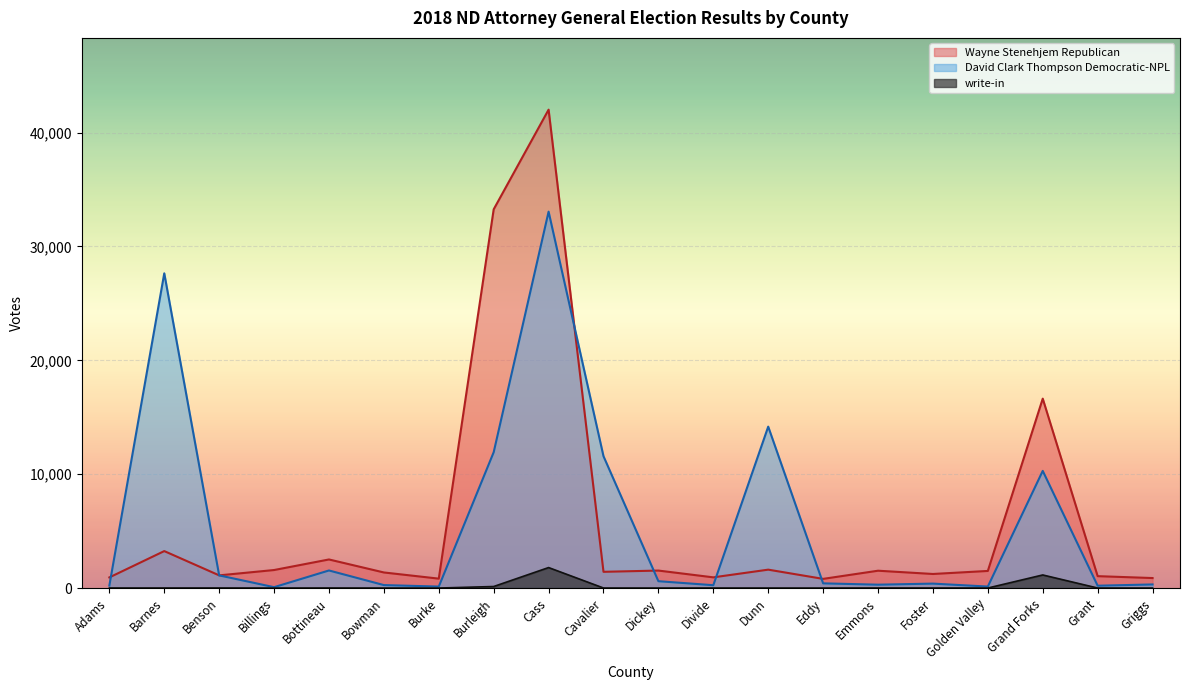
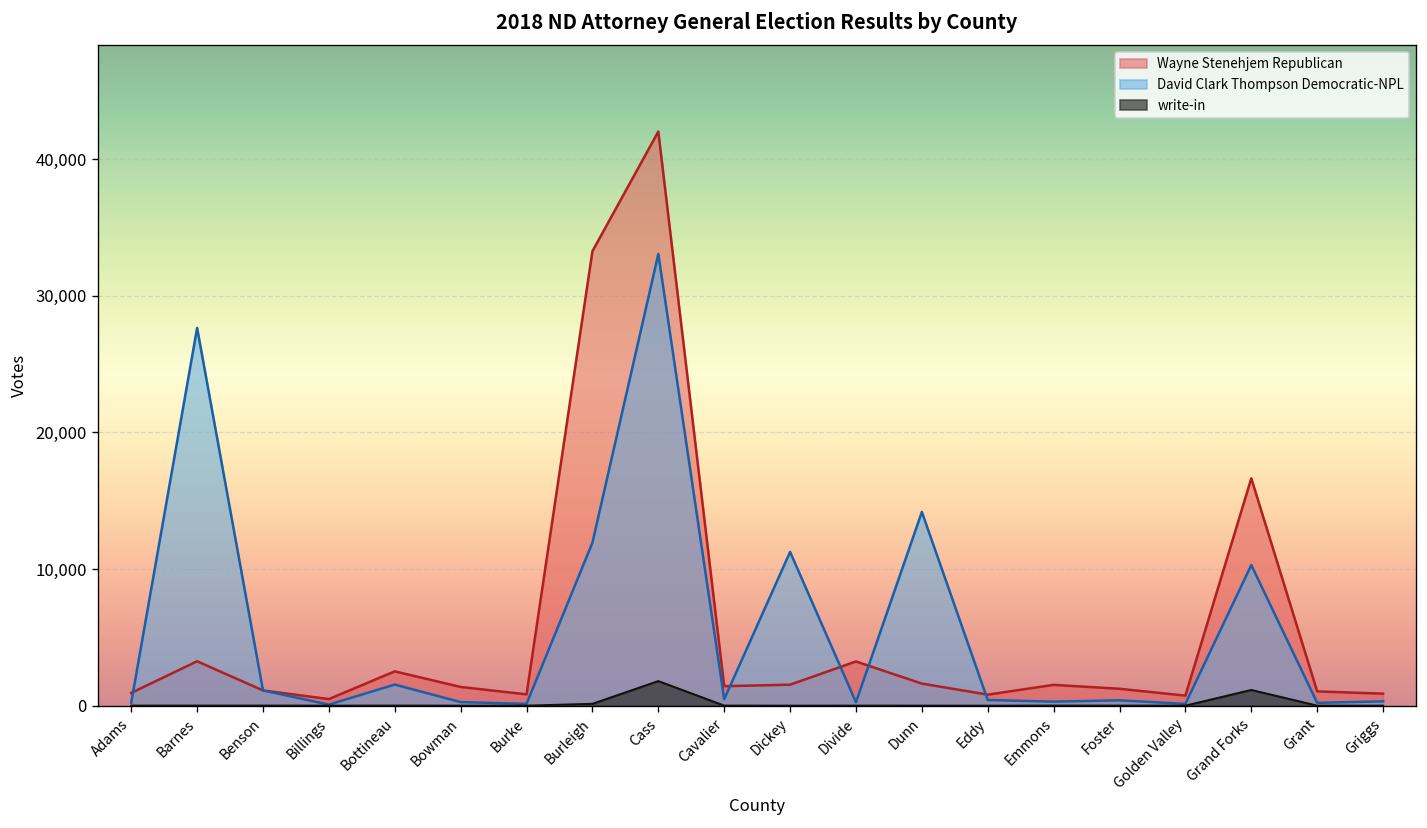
Wayne Stenehjem Republican, Billings: 1,600 -> 500
David Clark Thompson Democratic-NPL, Cavalier: 11,600 -> 500
David Clark Thompson Democratic-NPL, Dickey: 600 -> 11,300
Wayne Stenehjem Republican, Divide: 900 -> 3,200
Wayne Stenehjem Republican, Golden Valley: 1,500 -> 700
